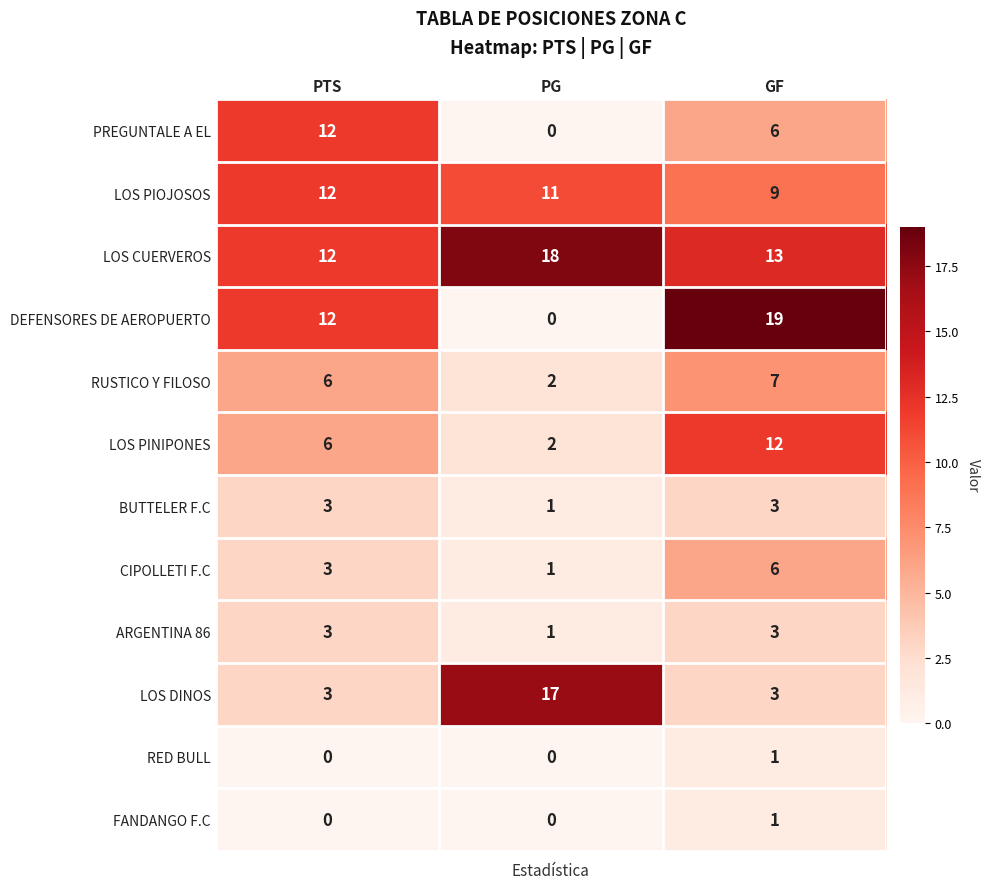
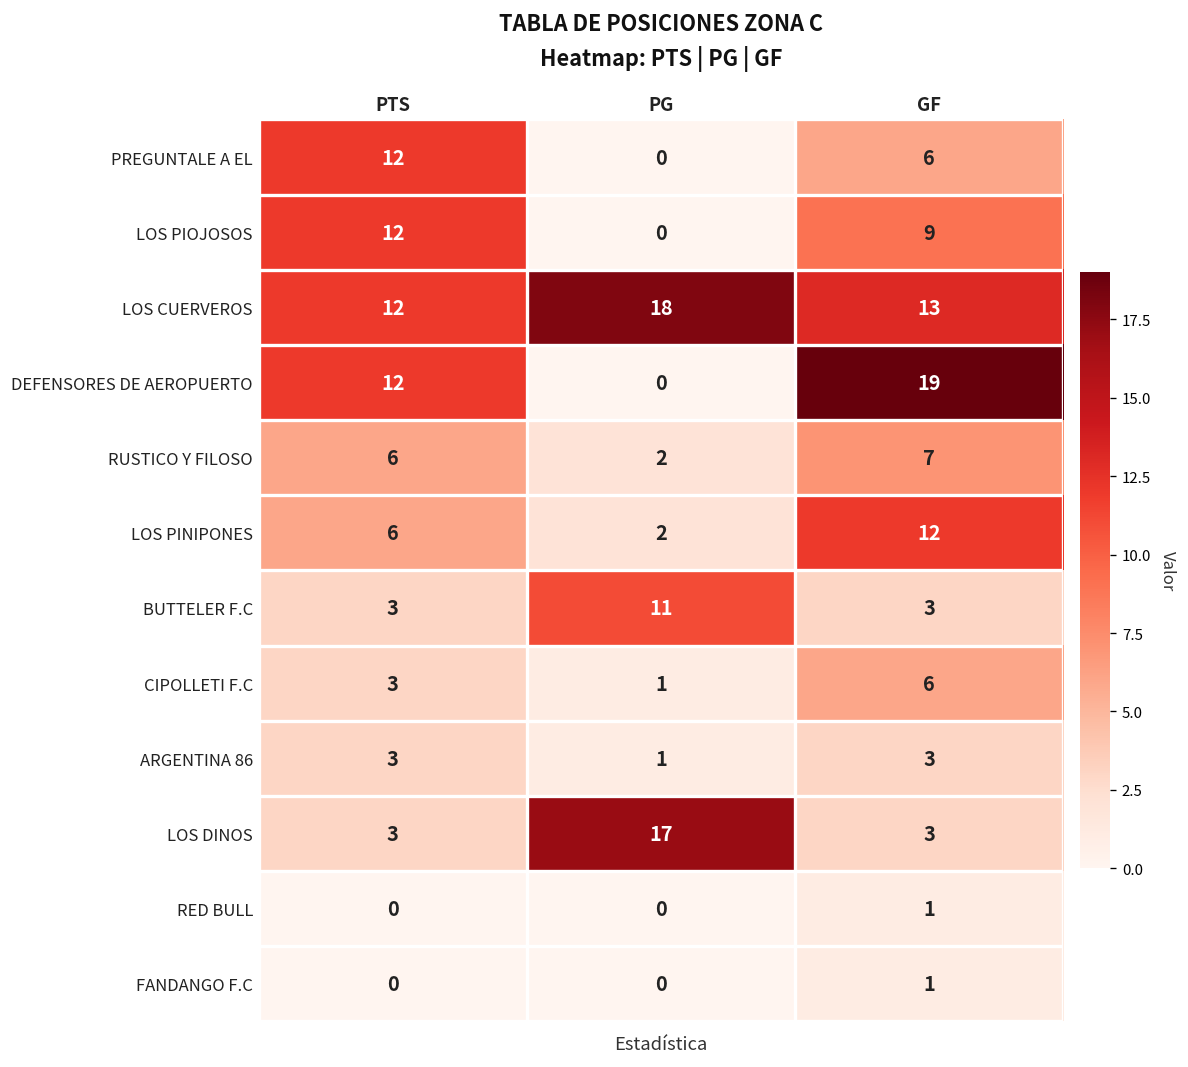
LOS PIOJOSOS, PG: 11 -> 0
BUTTELER F.C, PG: 1 -> 11
